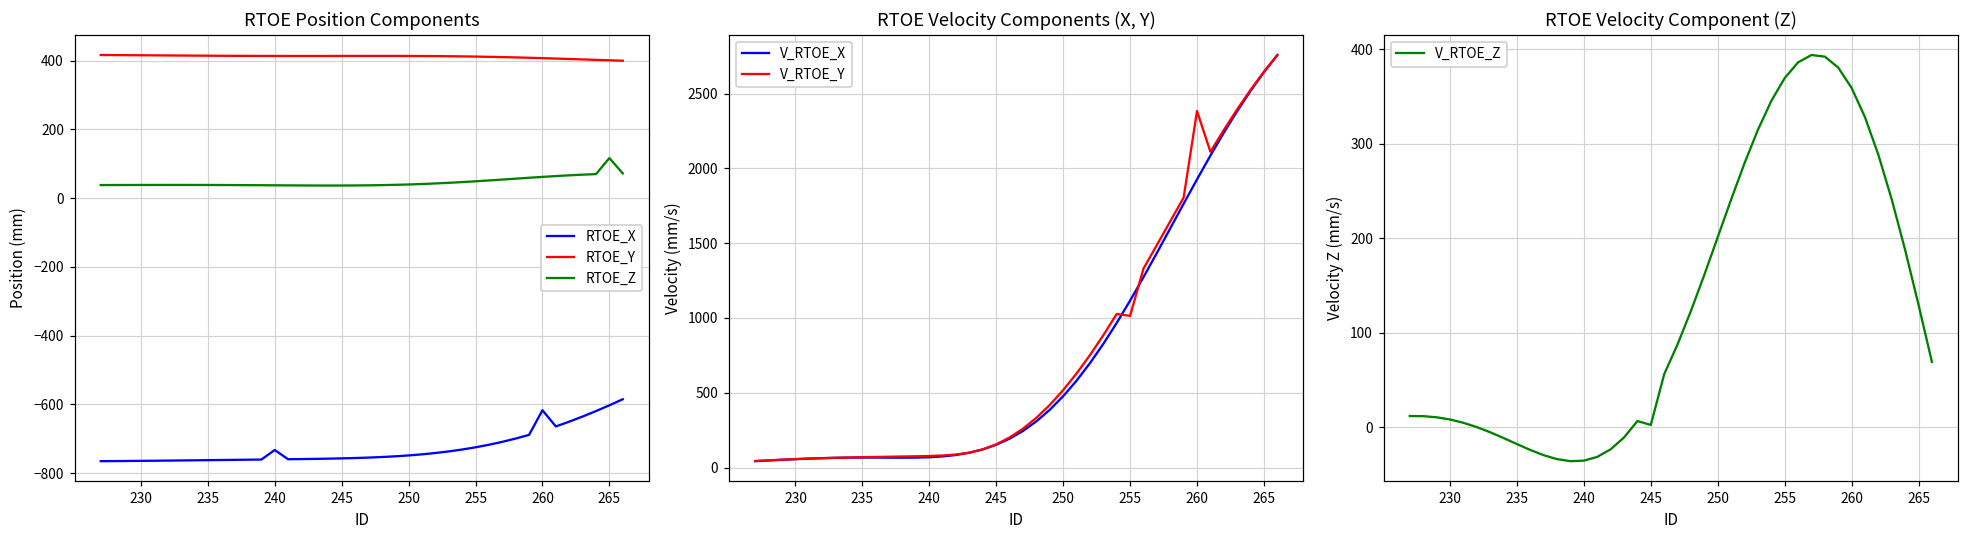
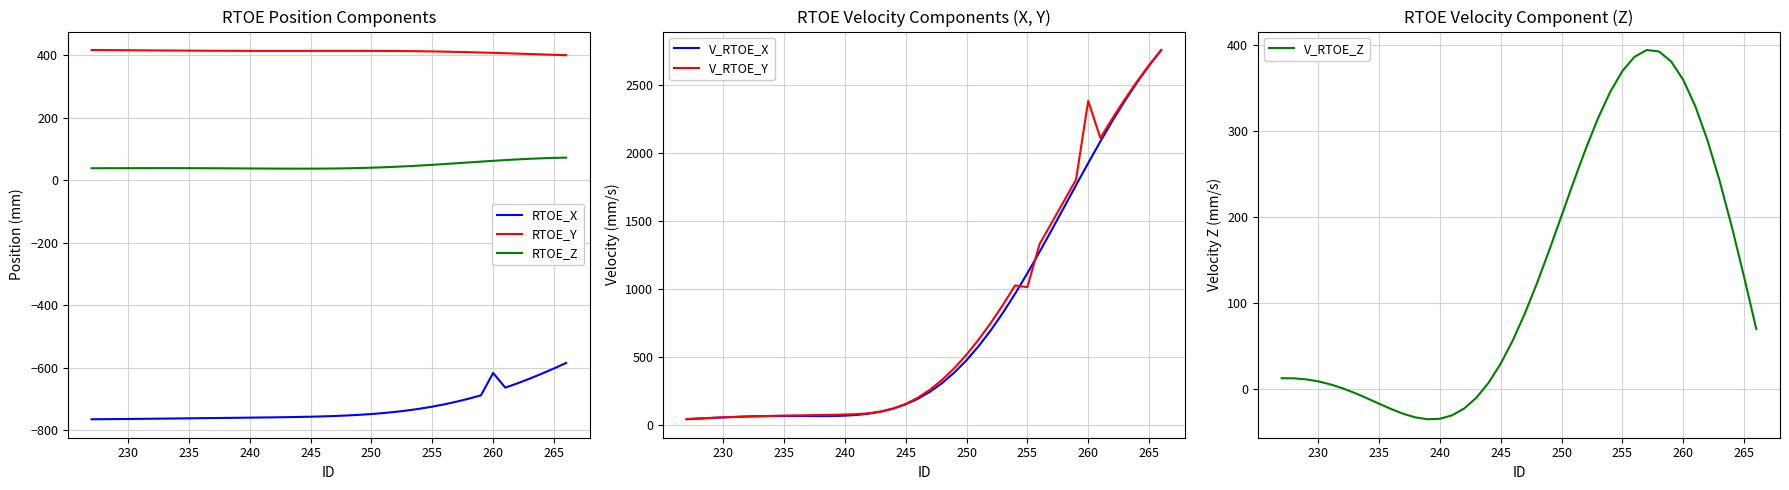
RTOE Position Components, RTOE_X, 240: -730 -> -760
RTOE Position Components, RTOE_Z, 265: 120 -> 70
RTOE Velocity Component (Z), 245: 0 -> 30
